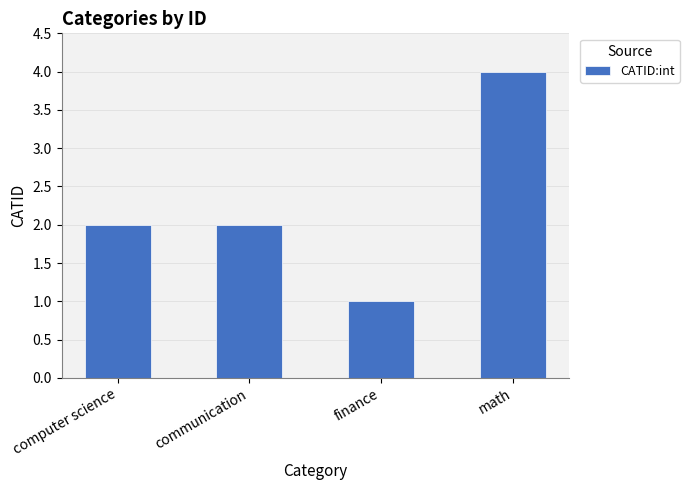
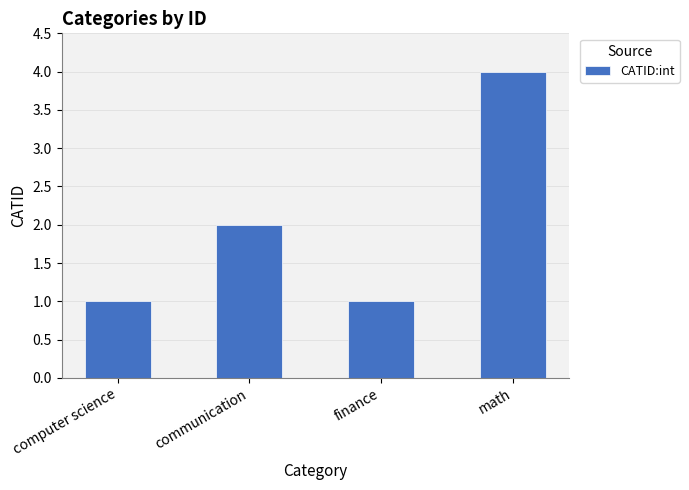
computer science: 2 -> 1
